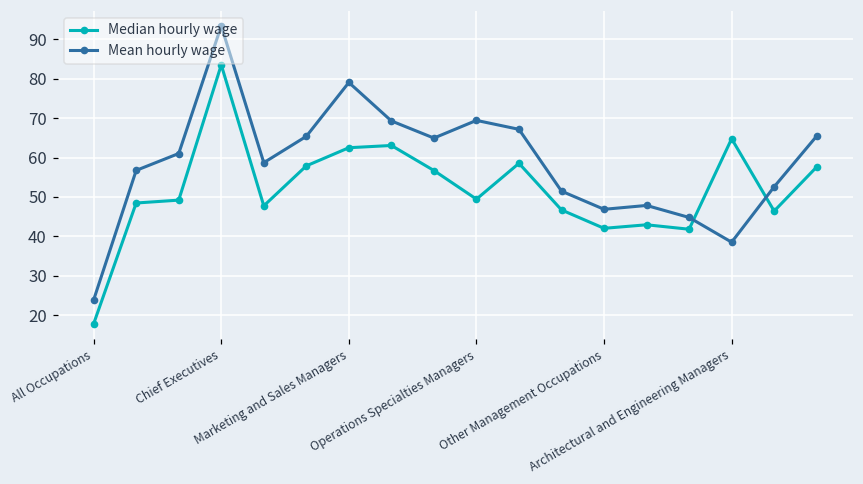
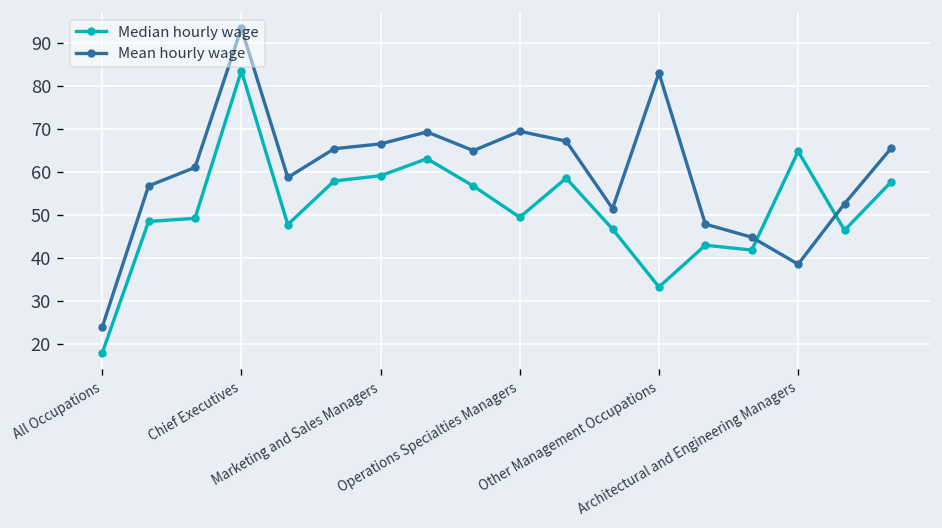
Median hourly wage, Marketing and Sales Managers: 63 -> 59
Mean hourly wage, Marketing and Sales Managers: 79 -> 67
Median hourly wage, Other Management Occupations: 42 -> 33
Mean hourly wage, Other Management Occupations: 47 -> 83
